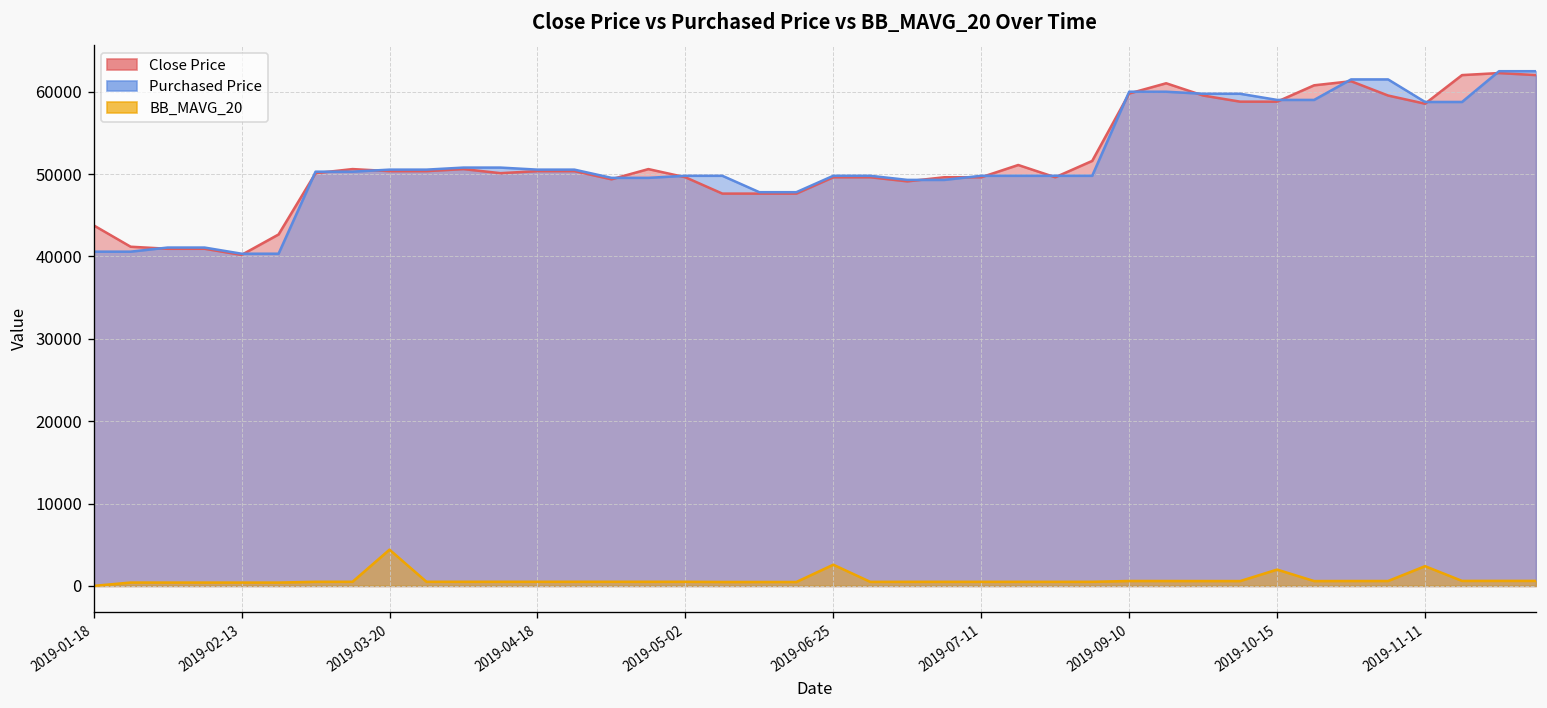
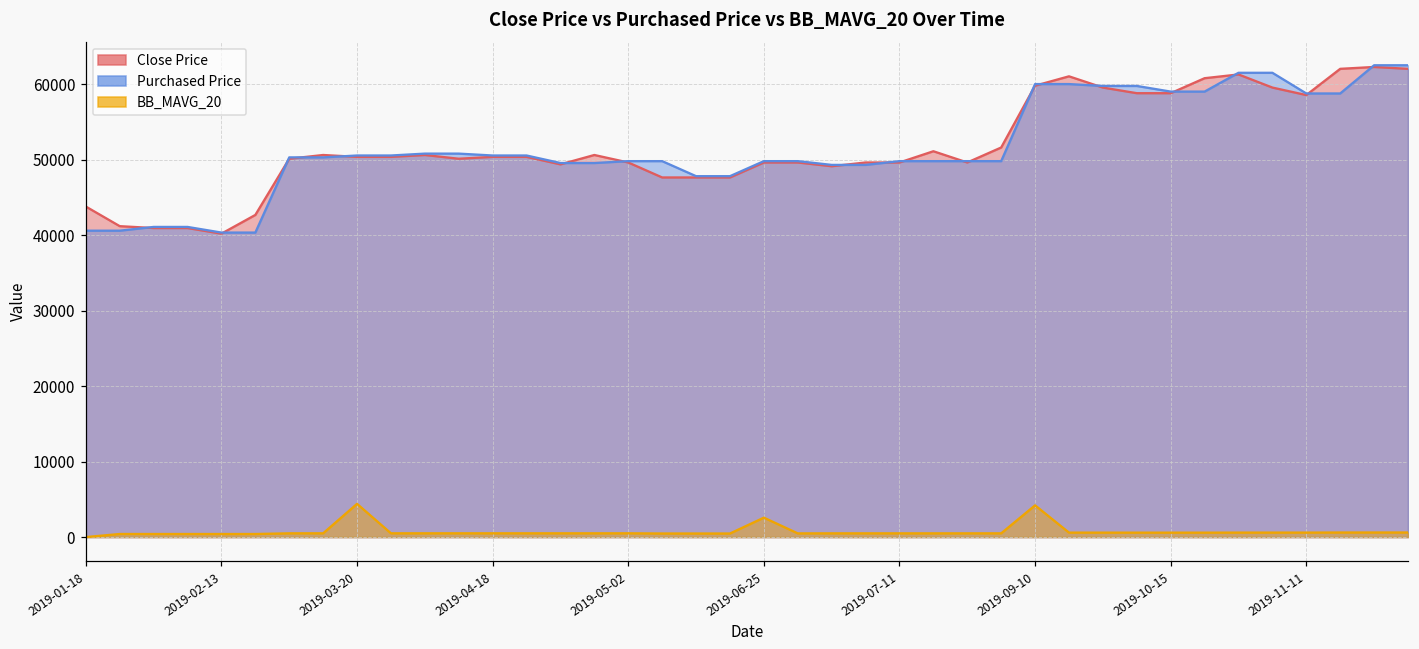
BB_MAVG_20, 2019-09-10: 1000 -> 4000
BB_MAVG_20, 2019-10-15: 2000 -> 1000
BB_MAVG_20, 2019-11-11: 2000 -> 1000
